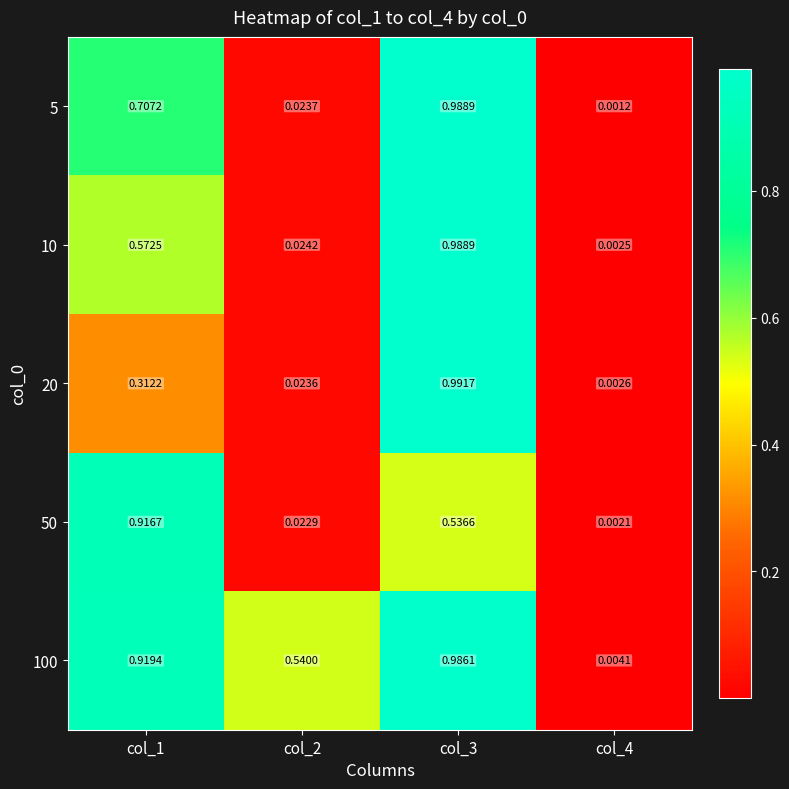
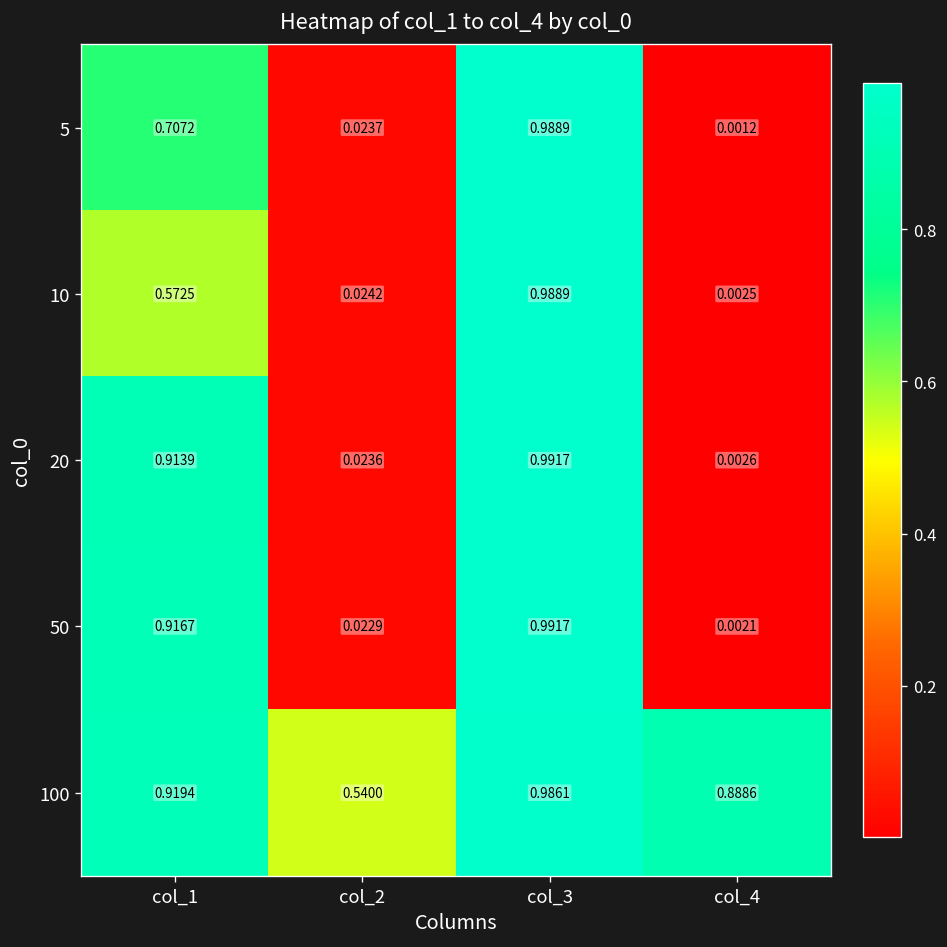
20, col_1: 0.3122 -> 0.9139
50, col_3: 0.5366 -> 0.9917
100, col_4: 0.0041 -> 0.8886
